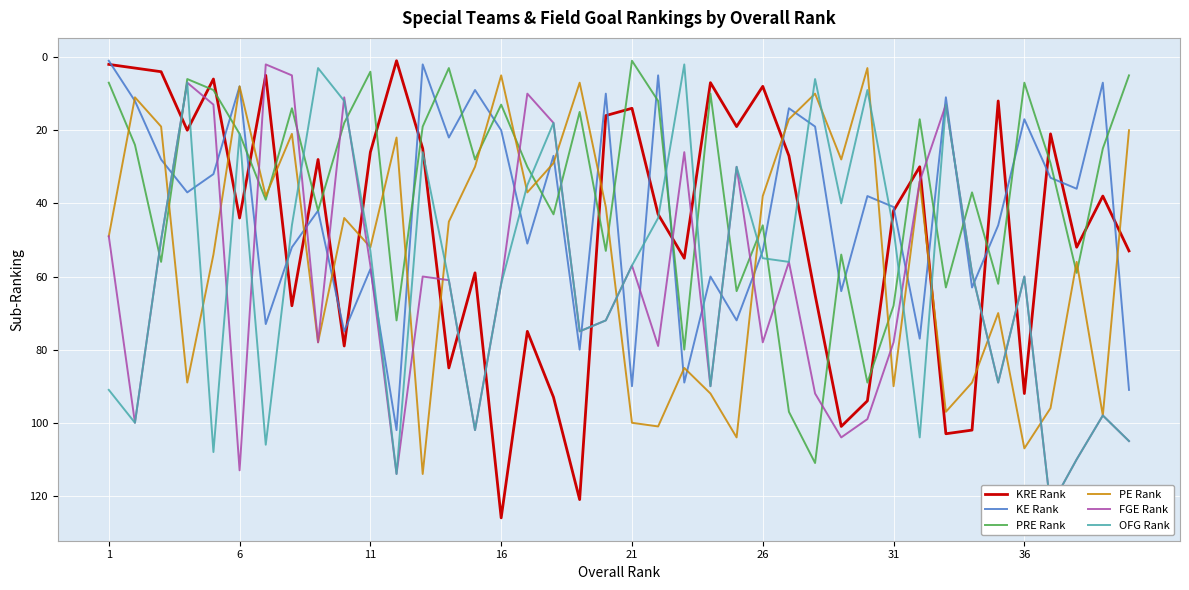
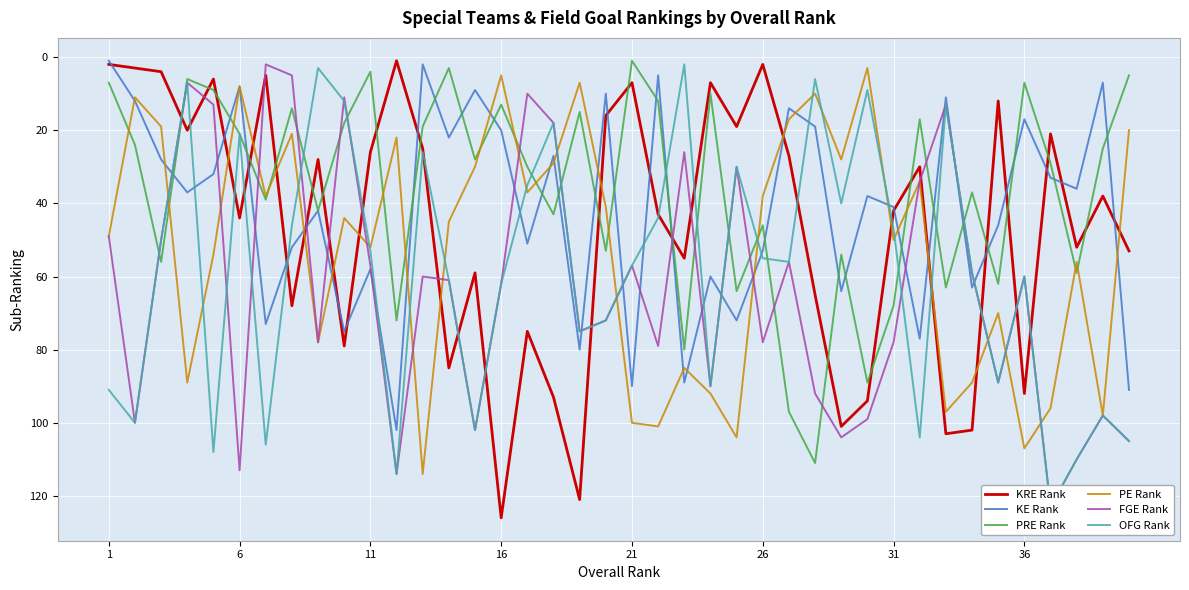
KRE Rank, 21: 14 -> 7
KRE Rank, 26: 8 -> 2
PE Rank, 31: 90 -> 50
